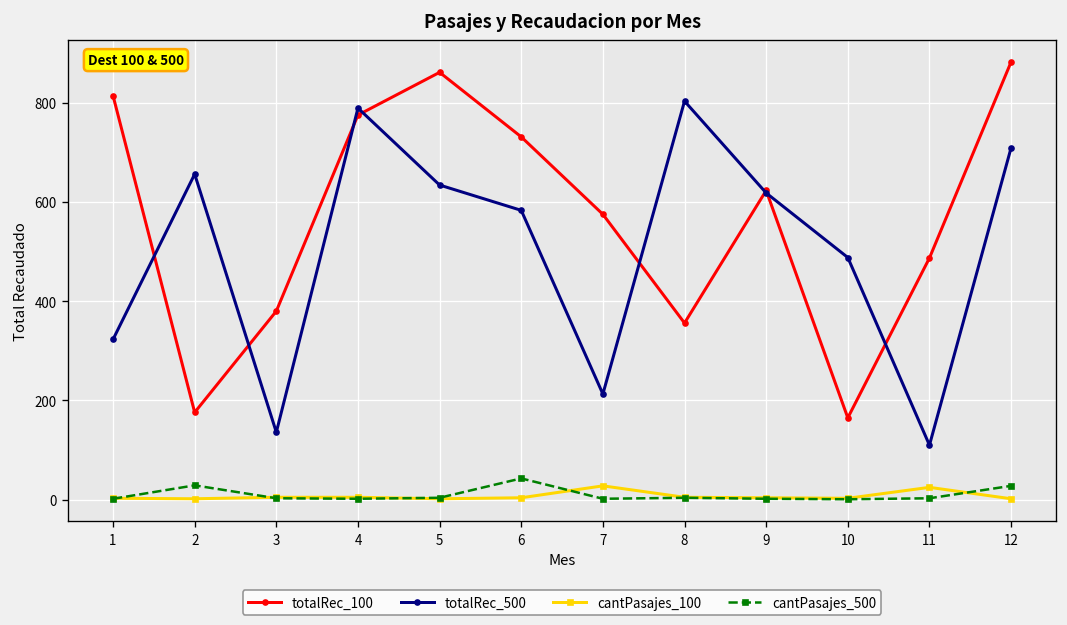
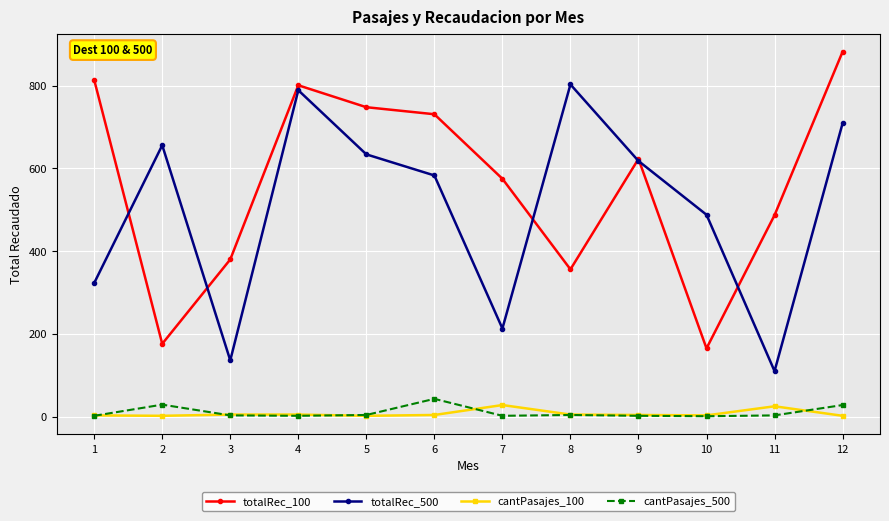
totalRec_100, 4: 780 -> 800
totalRec_100, 5: 860 -> 750
